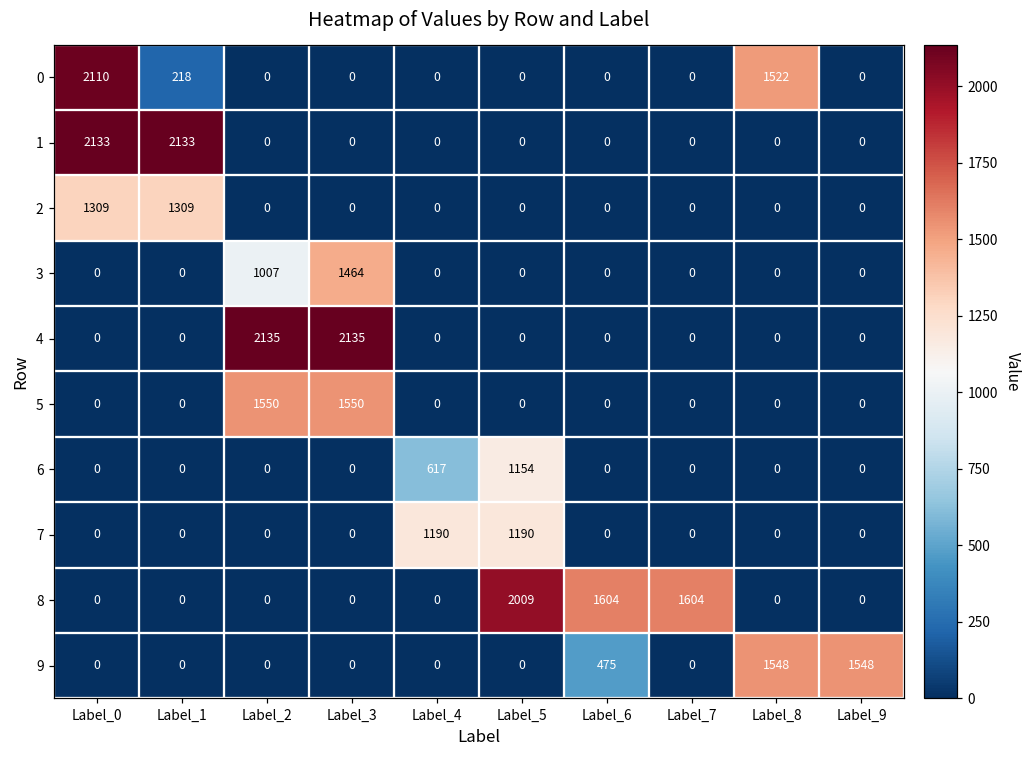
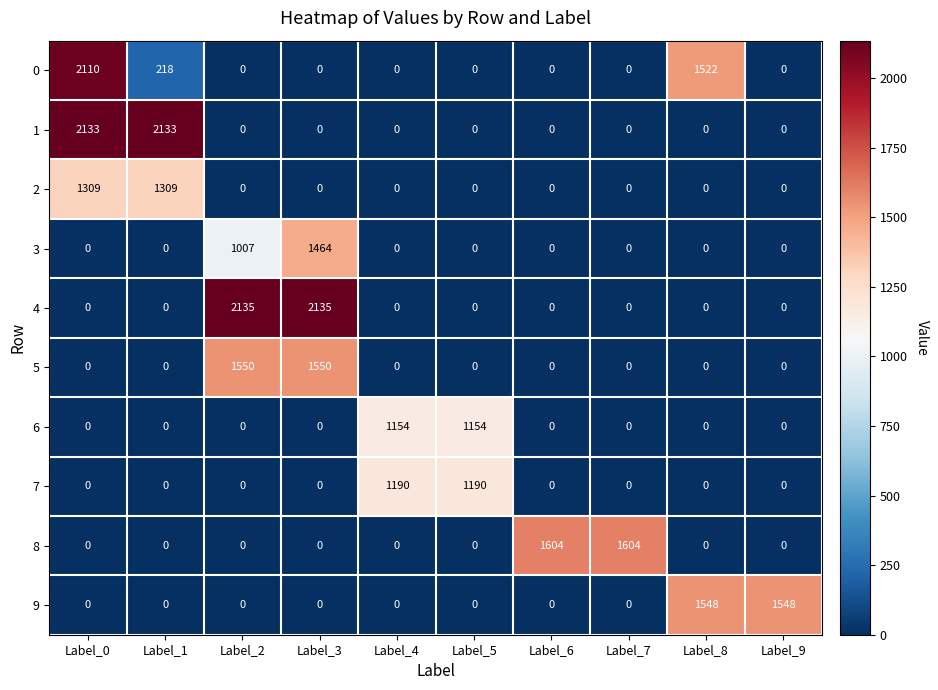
6, Label_4: 617 -> 1154
8, Label_5: 2009 -> 0
9, Label_6: 475 -> 0
